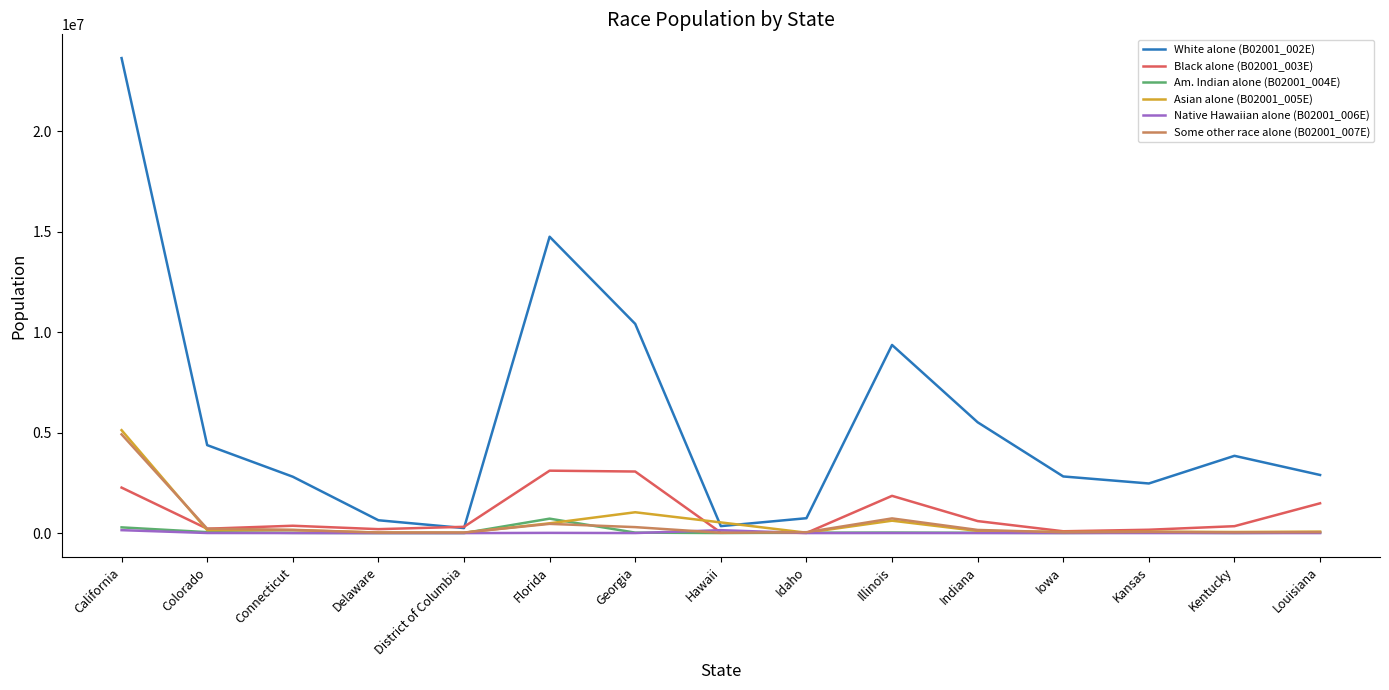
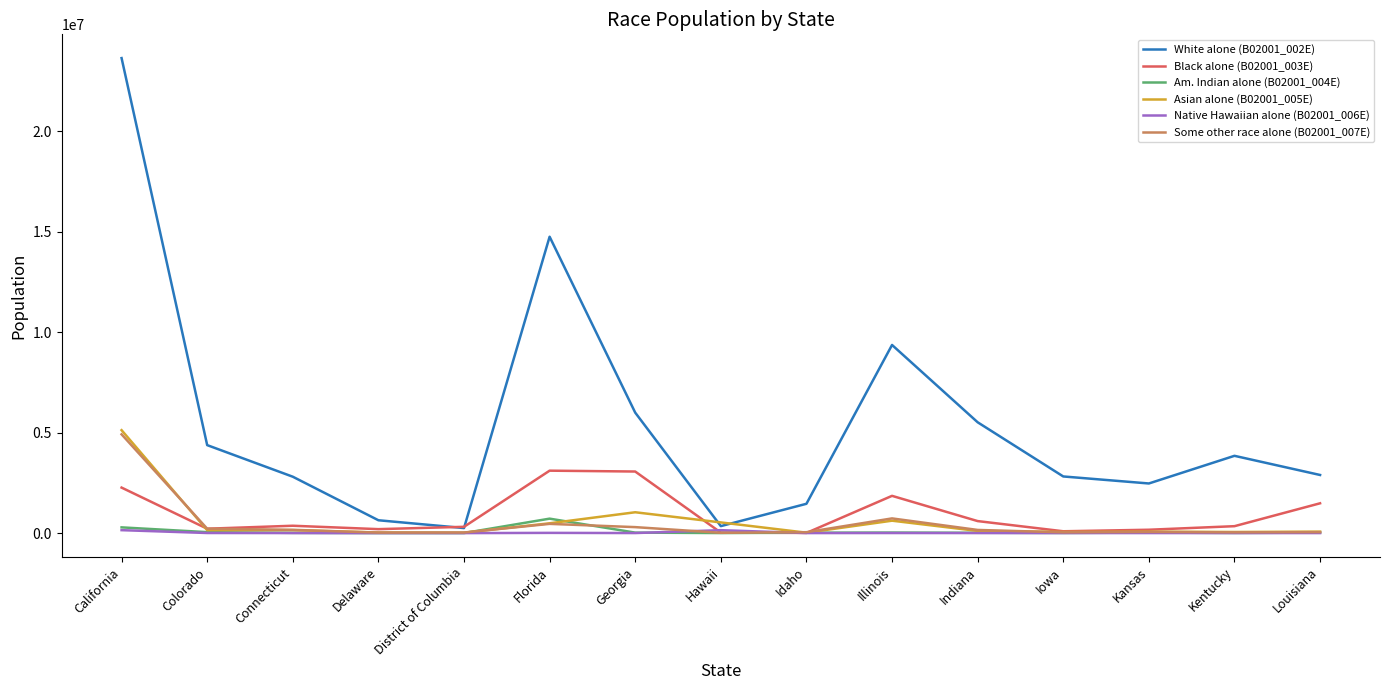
White alone (B02001_002E), Georgia: 10400000 -> 6000000
White alone (B02001_002E), Idaho: 700000 -> 1500000
